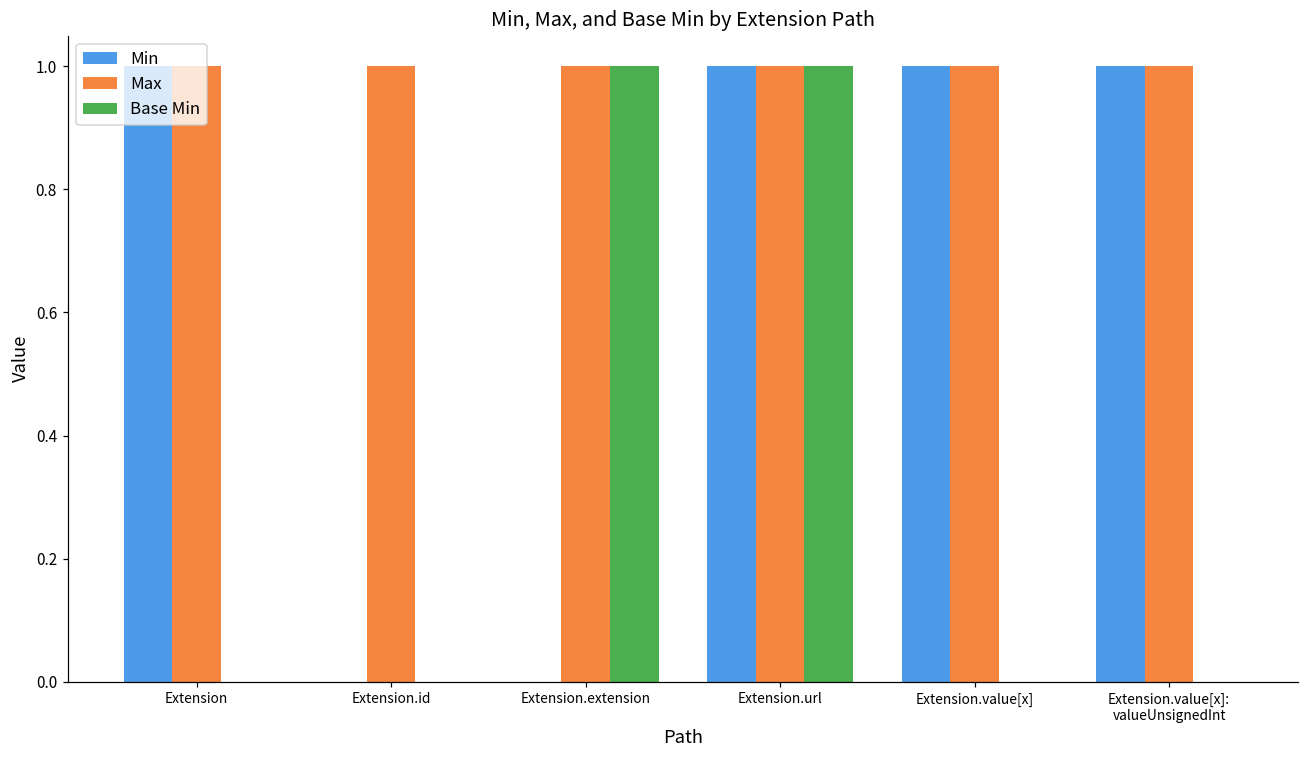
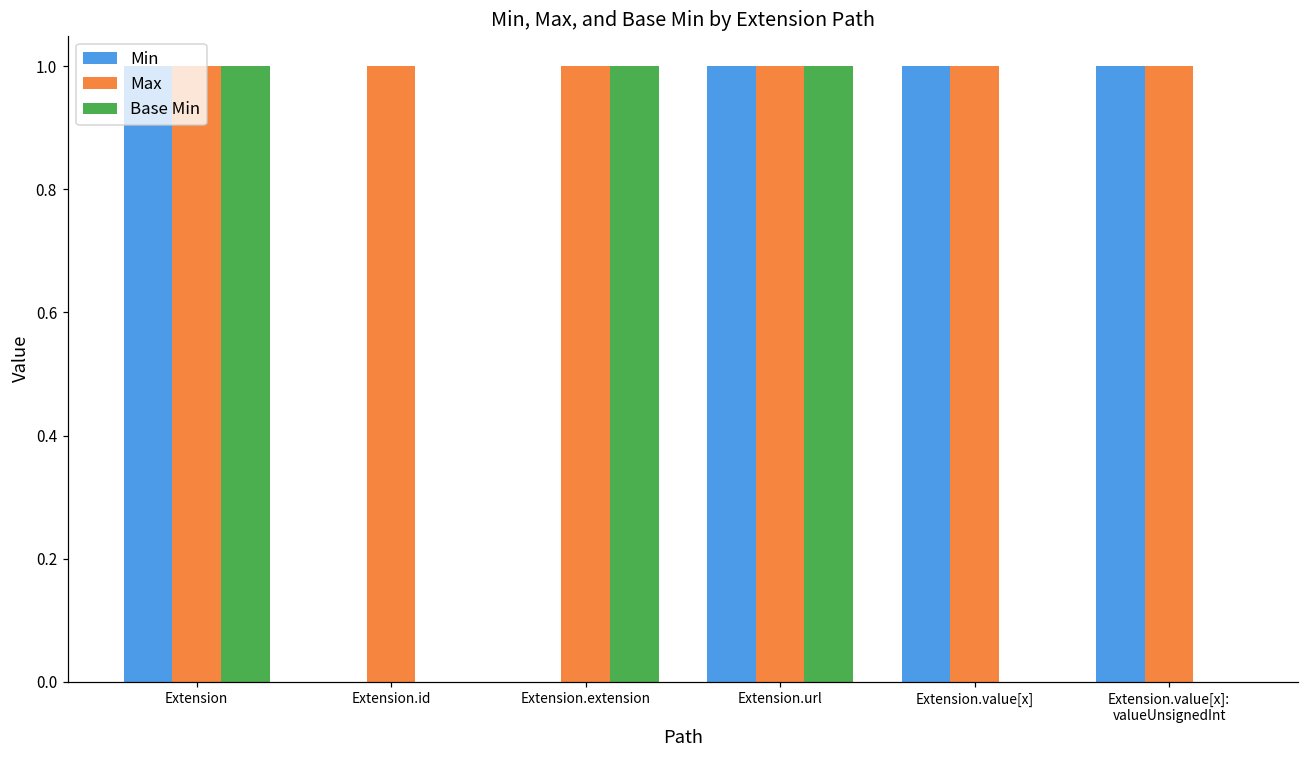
Base Min, Extension: 0 -> 1
